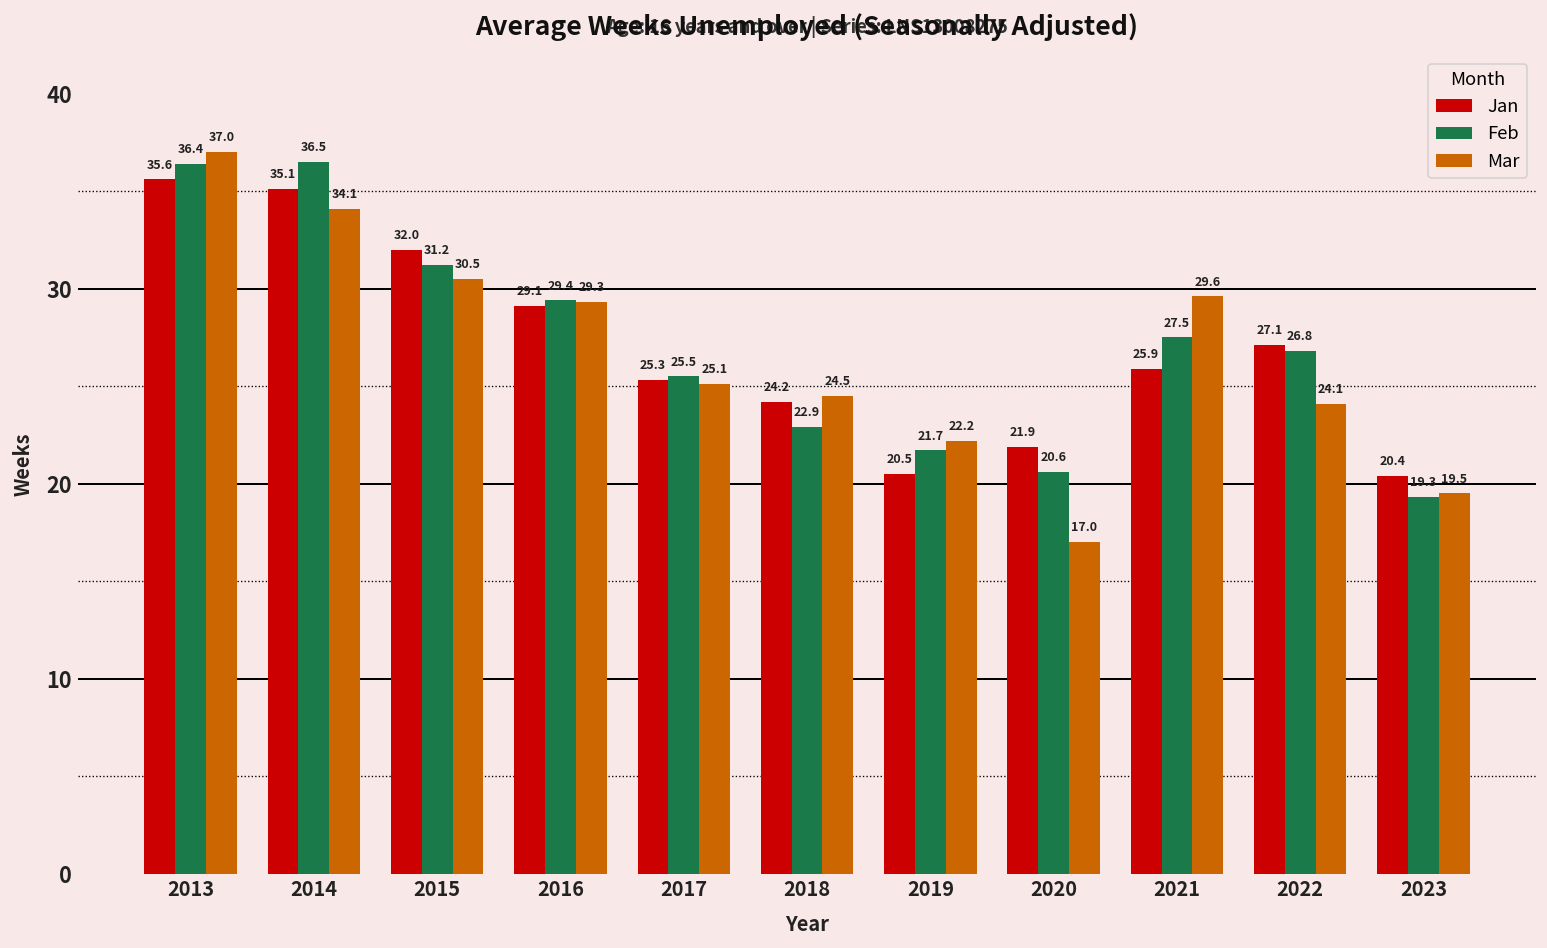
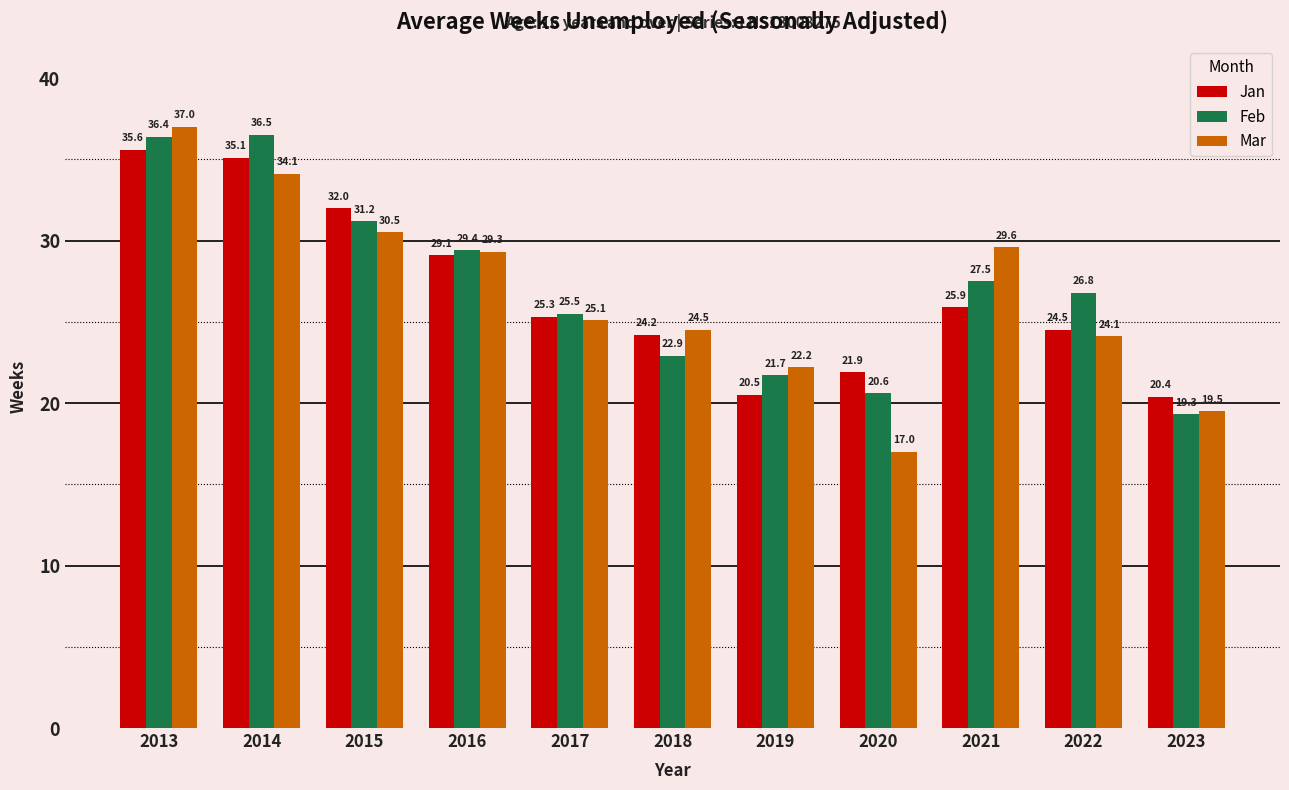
Jan, 2022: 27.1 -> 24.5
